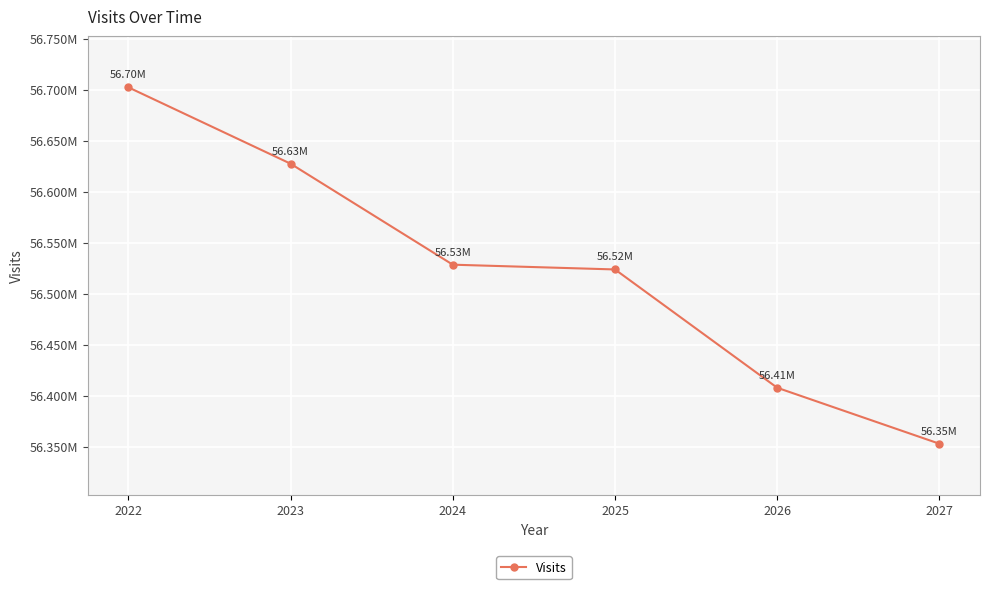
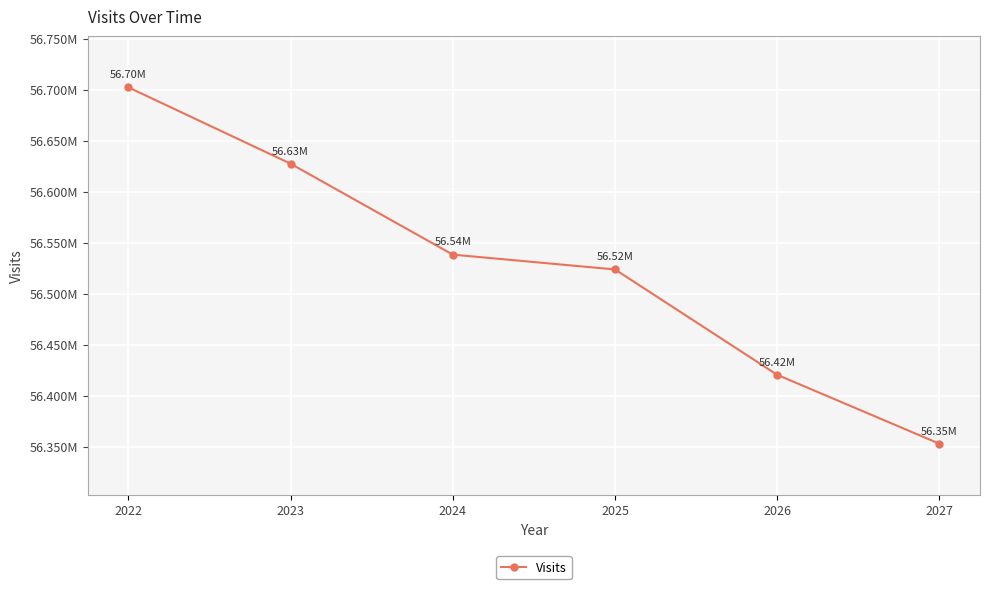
2024: 56.53M -> 56.54M
2026: 56.41M -> 56.42M
